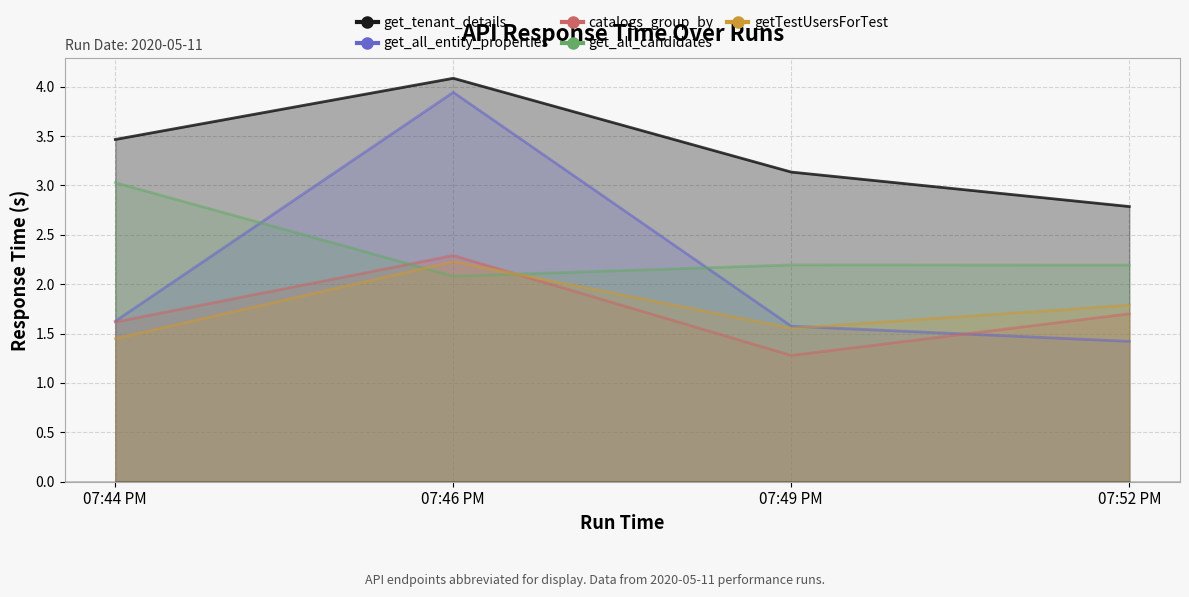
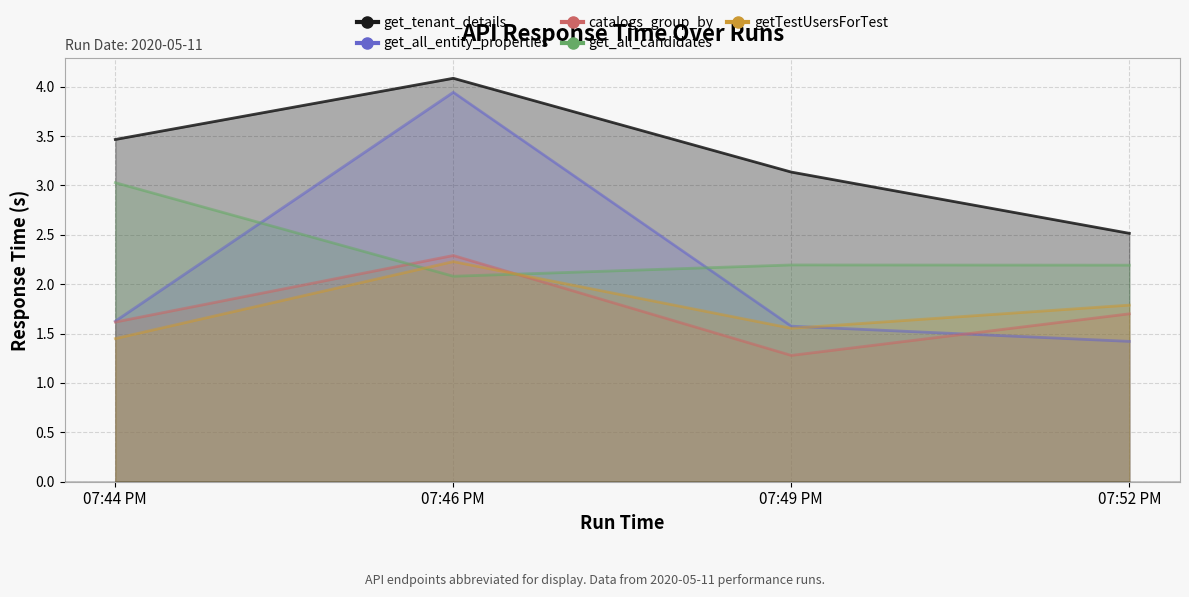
get_tenant_details, 07:52 PM: 2.8 -> 2.5
